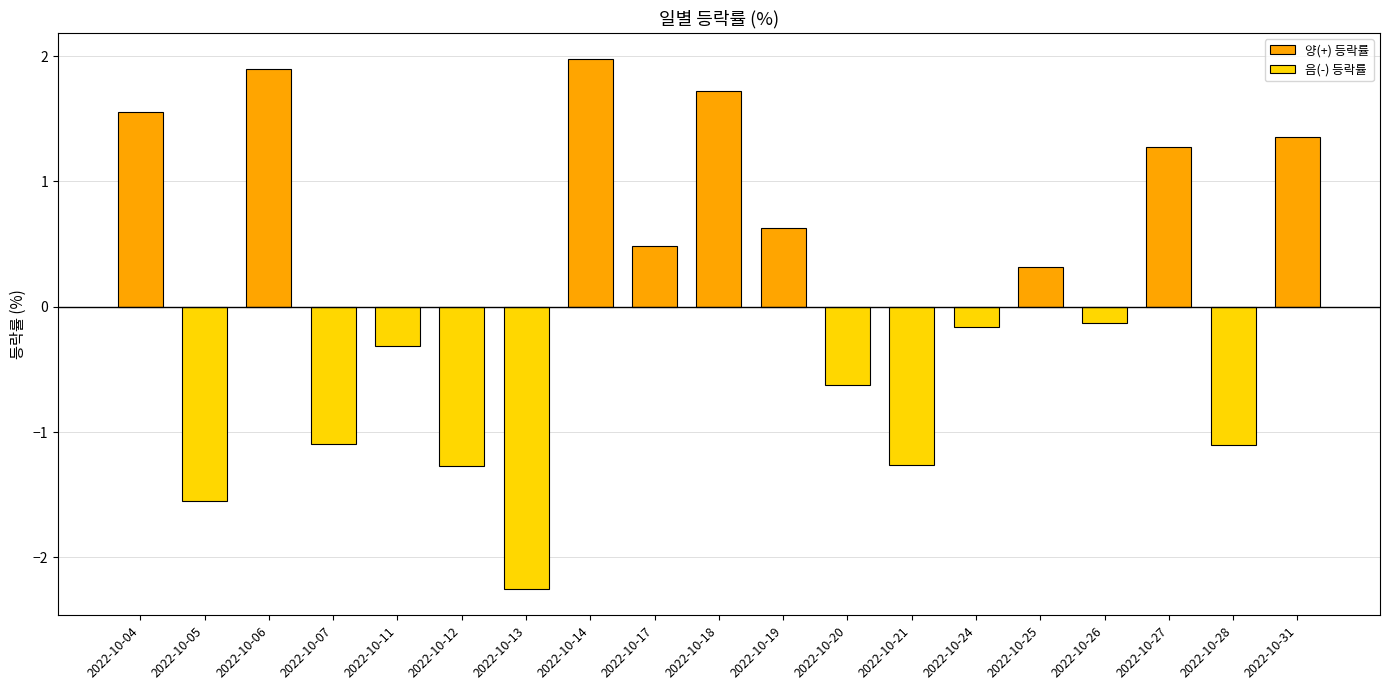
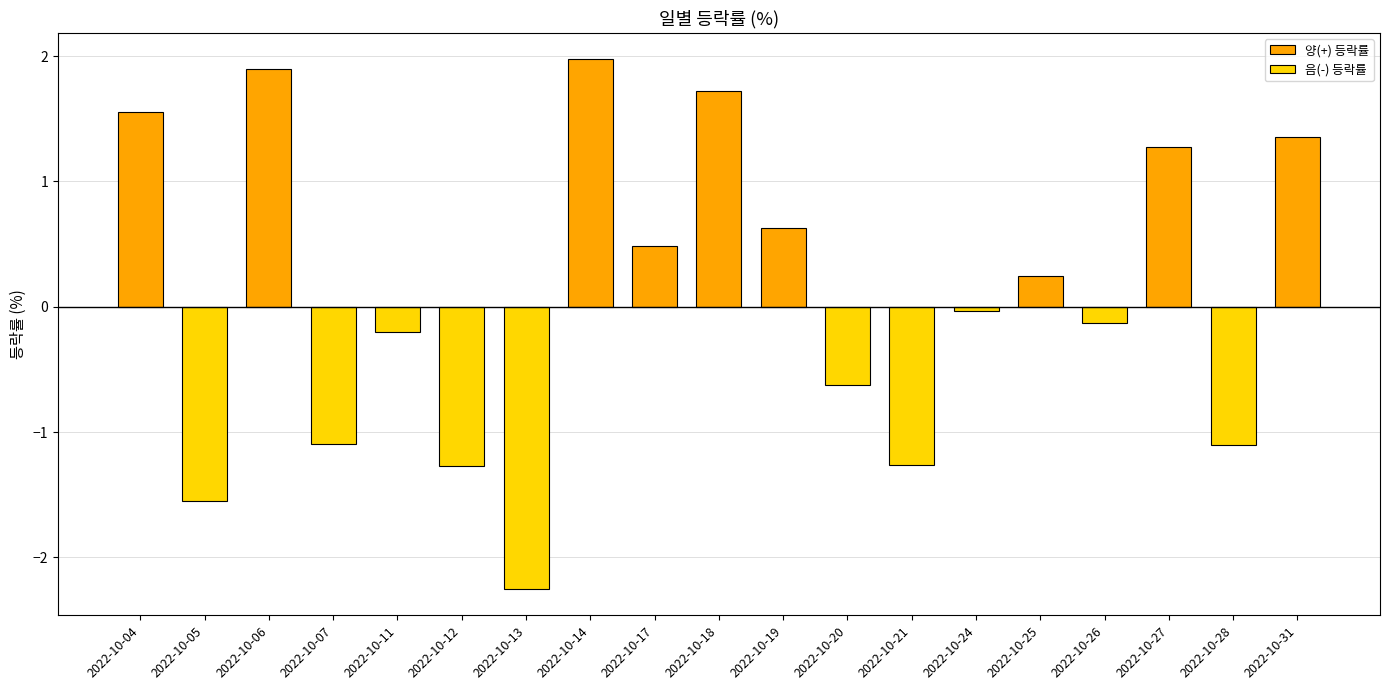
2022-10-11: -0.32 -> -0.20
2022-10-24: -0.16 -> -0.04
2022-10-25: 0.32 -> 0.25
